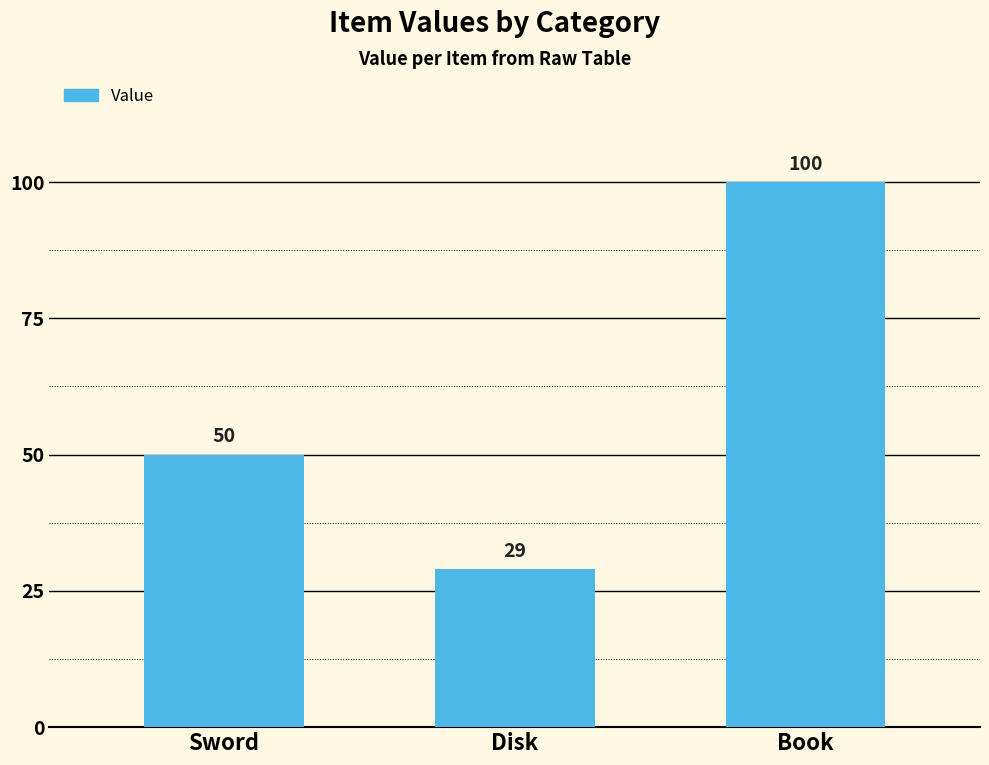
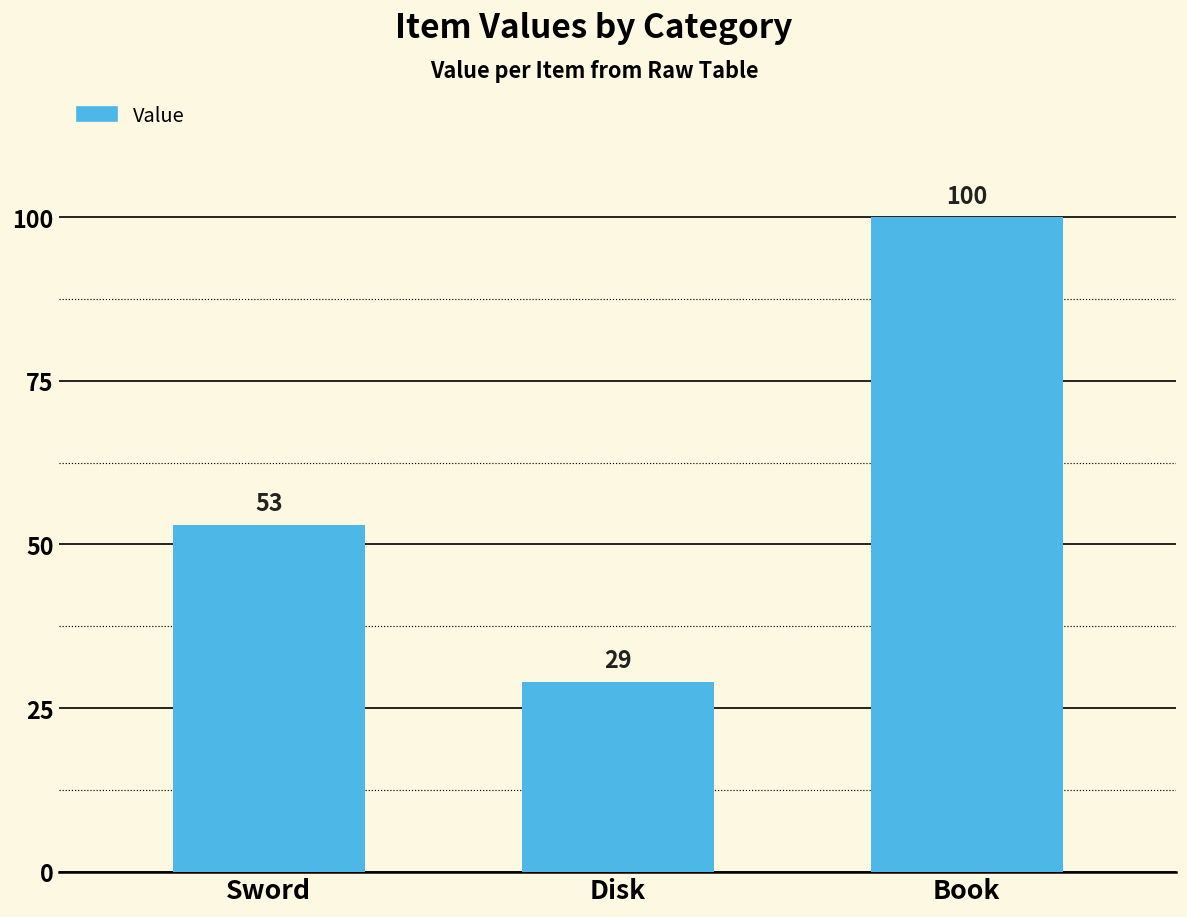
Sword: 50 -> 53
